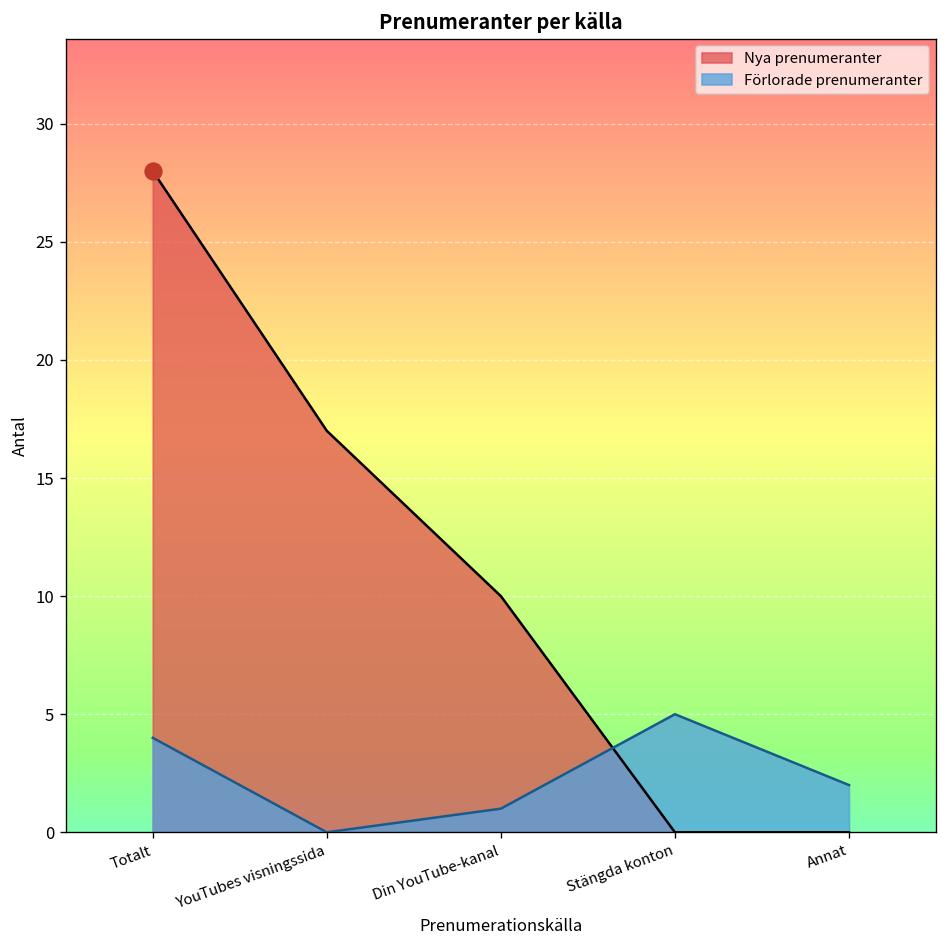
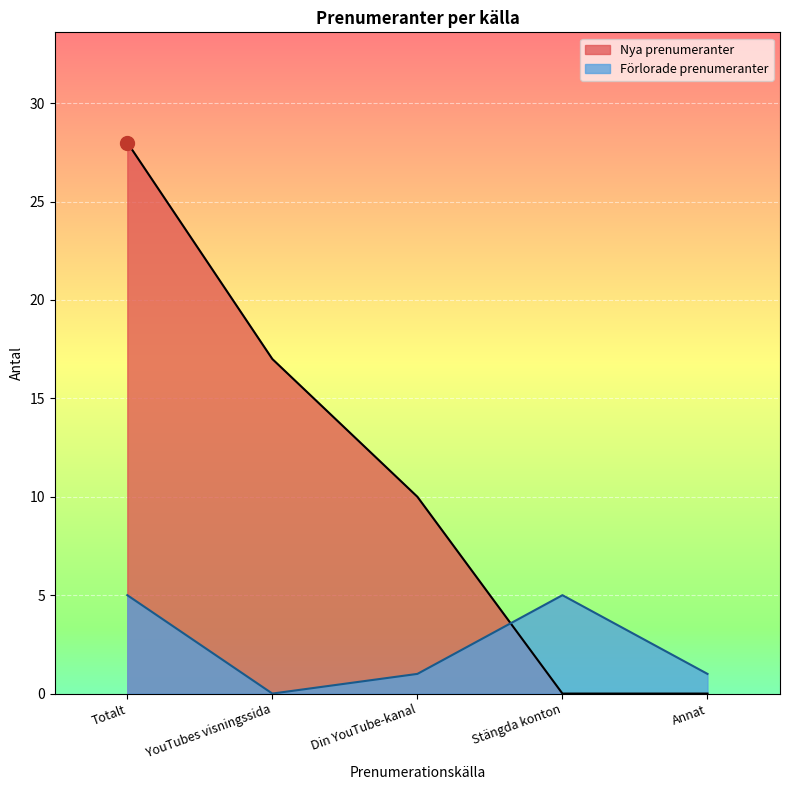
Förlorade prenumeranter, Totalt: 4 -> 5
Förlorade prenumeranter, Annat: 2 -> 1
